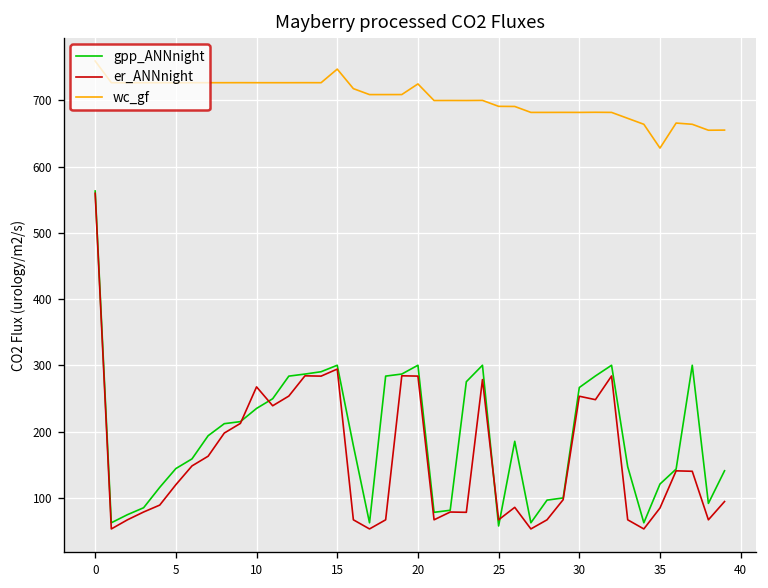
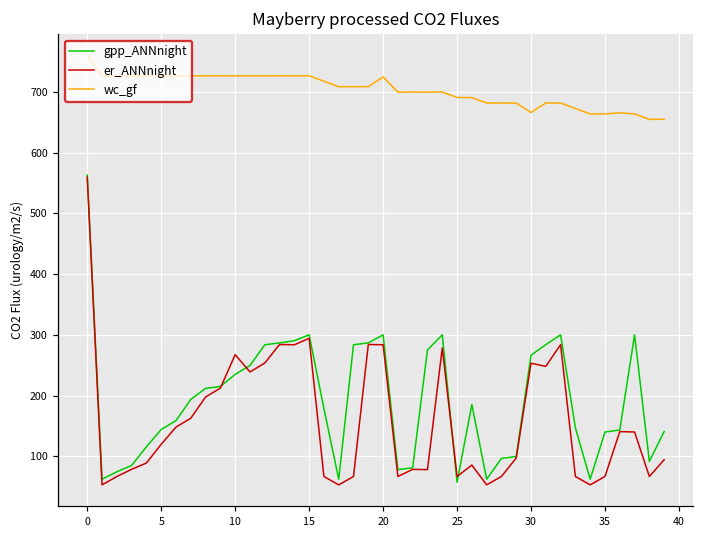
wc_gf, 15: 750 -> 730
wc_gf, 30: 680 -> 670
gpp_ANNnight, 35: 120 -> 140
er_ANNnight, 35: 80 -> 70
wc_gf, 35: 630 -> 660
